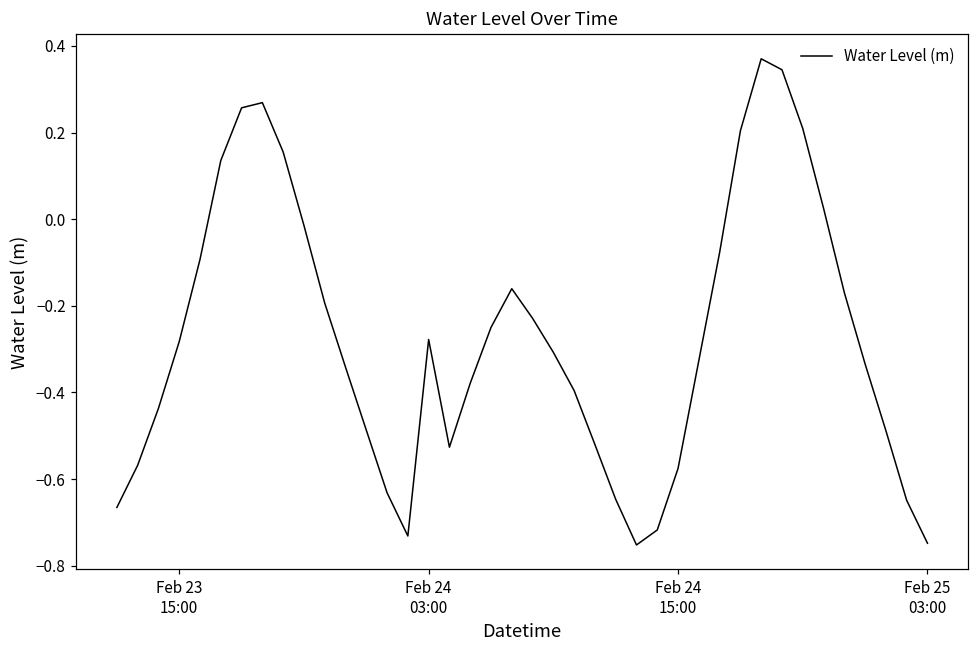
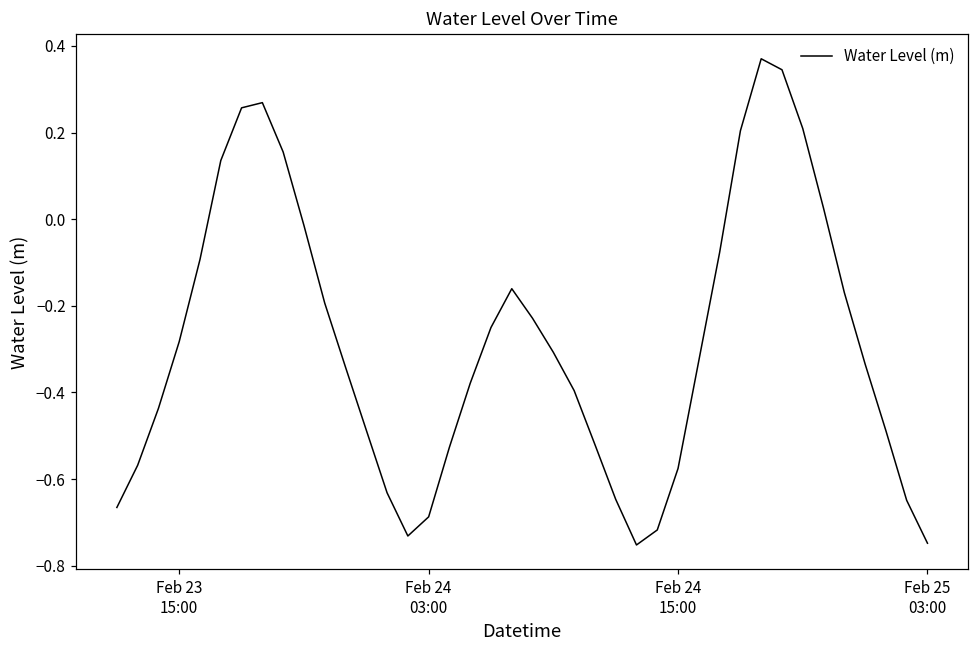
Feb 24 03:00: -0.28 -> -0.69
